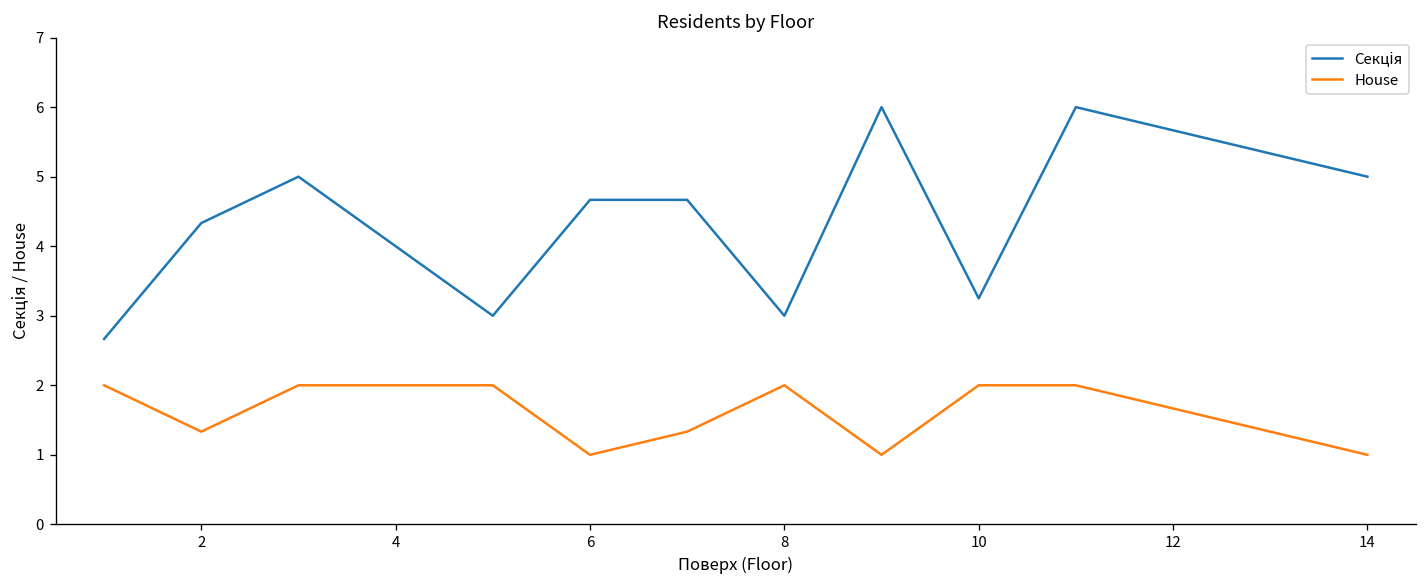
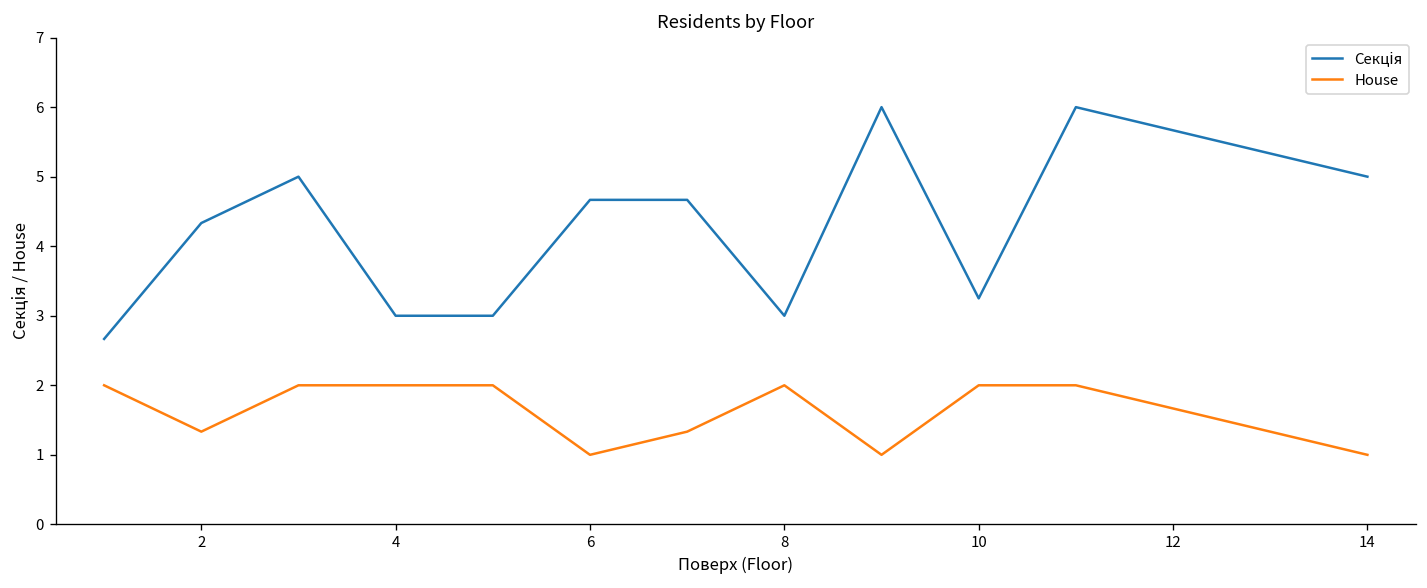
Секція, 4: 4 -> 3
